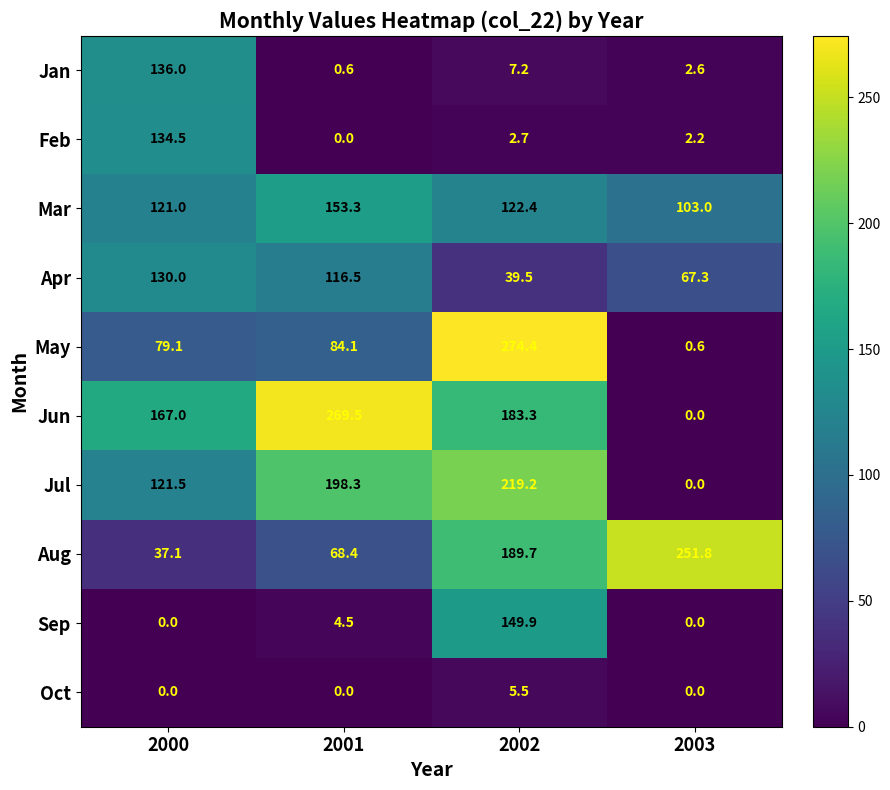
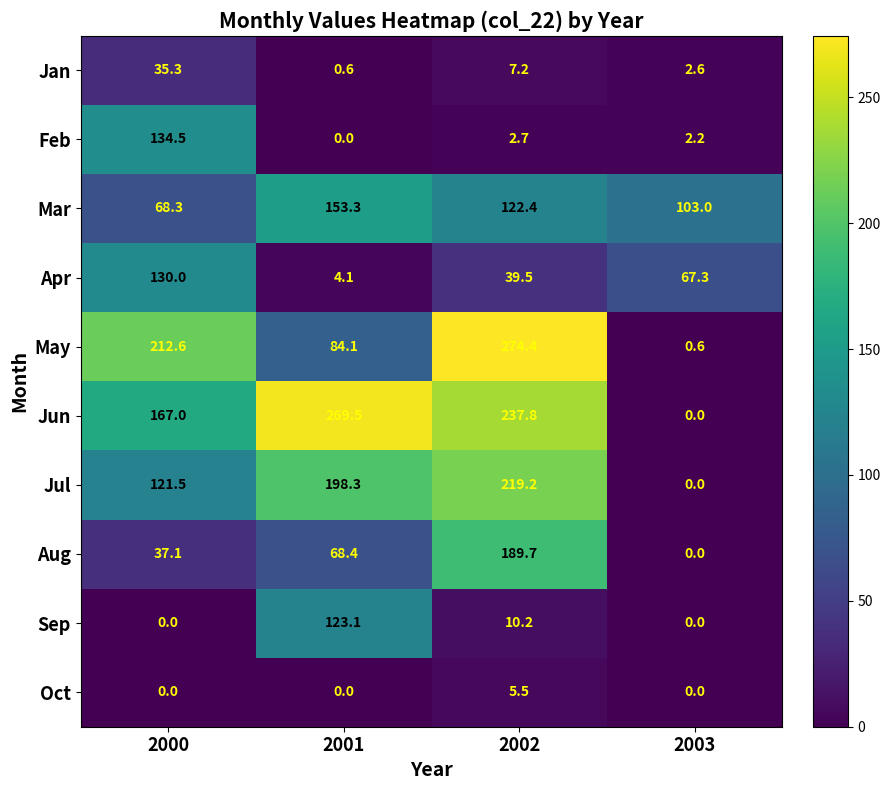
Jan, 2000: 136.0 -> 35.3
Mar, 2000: 121.0 -> 68.3
Apr, 2001: 116.5 -> 4.1
May, 2000: 79.1 -> 212.6
Jun, 2002: 183.3 -> 237.8
Aug, 2003: 251.8 -> 0.0
Sep, 2001: 4.5 -> 123.1
Sep, 2002: 149.9 -> 10.2
